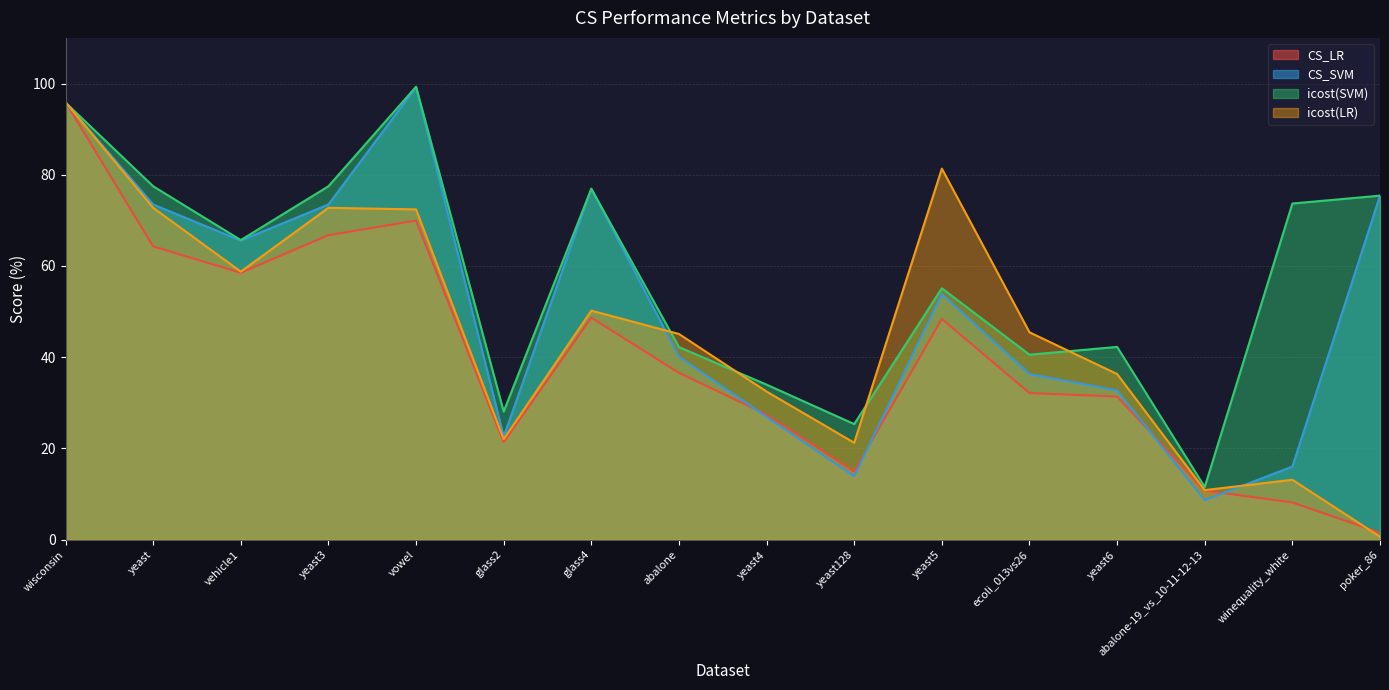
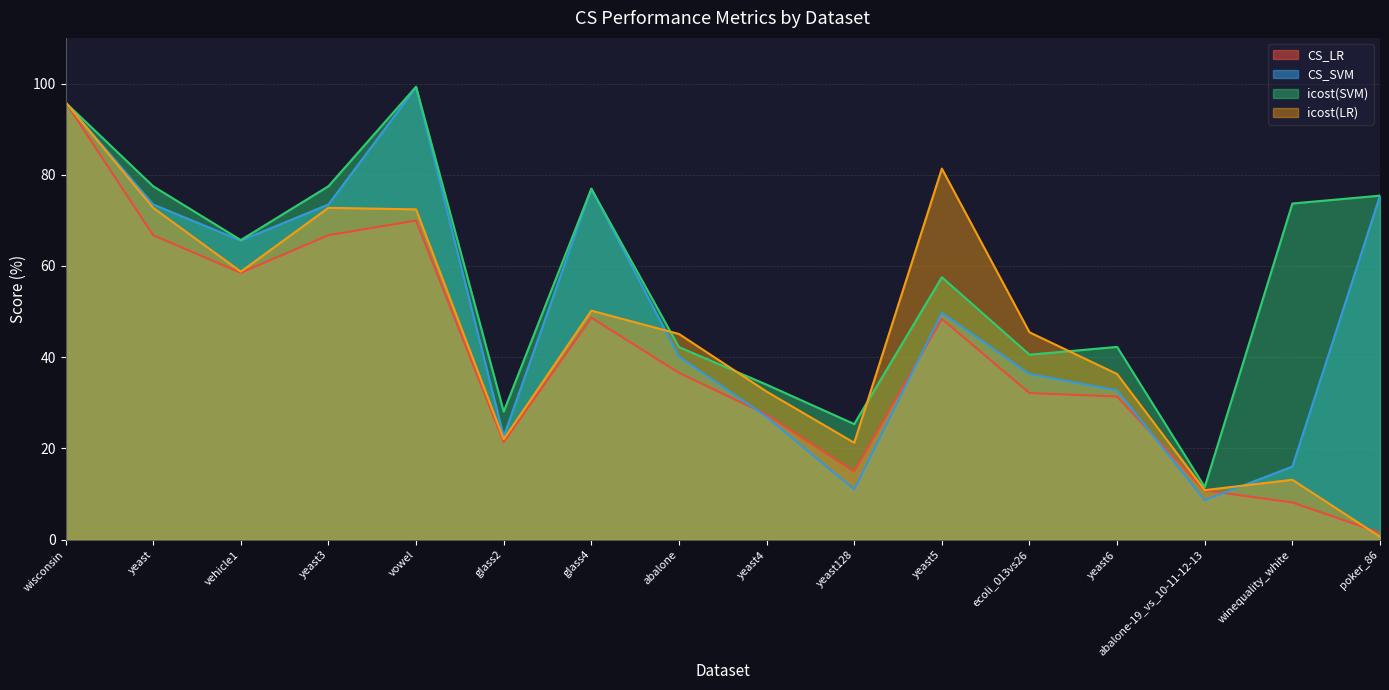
CS_LR, yeast: 64 -> 67
CS_SVM, yeast128: 14 -> 11
CS_SVM, yeast5: 54 -> 50
icost(SVM), yeast5: 55 -> 58
